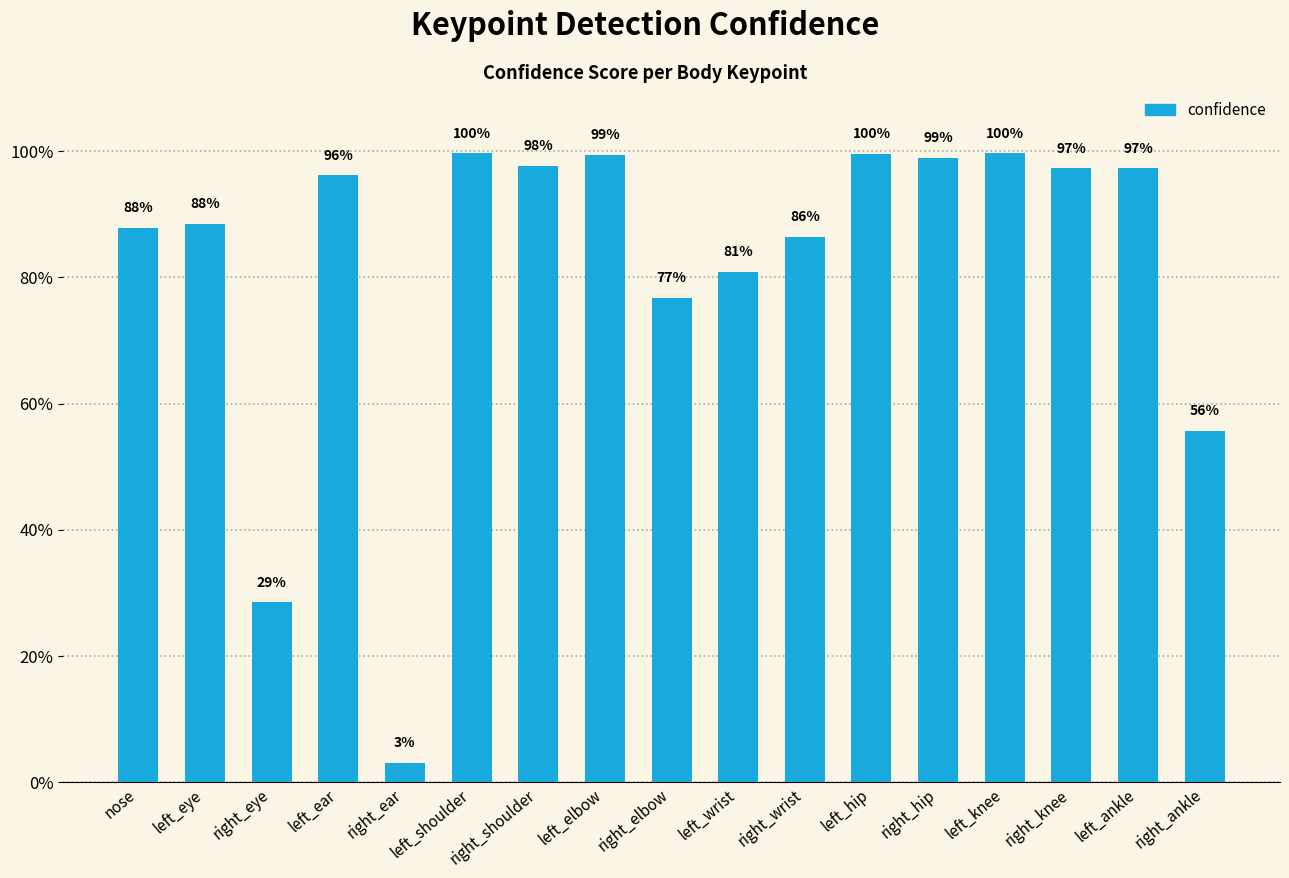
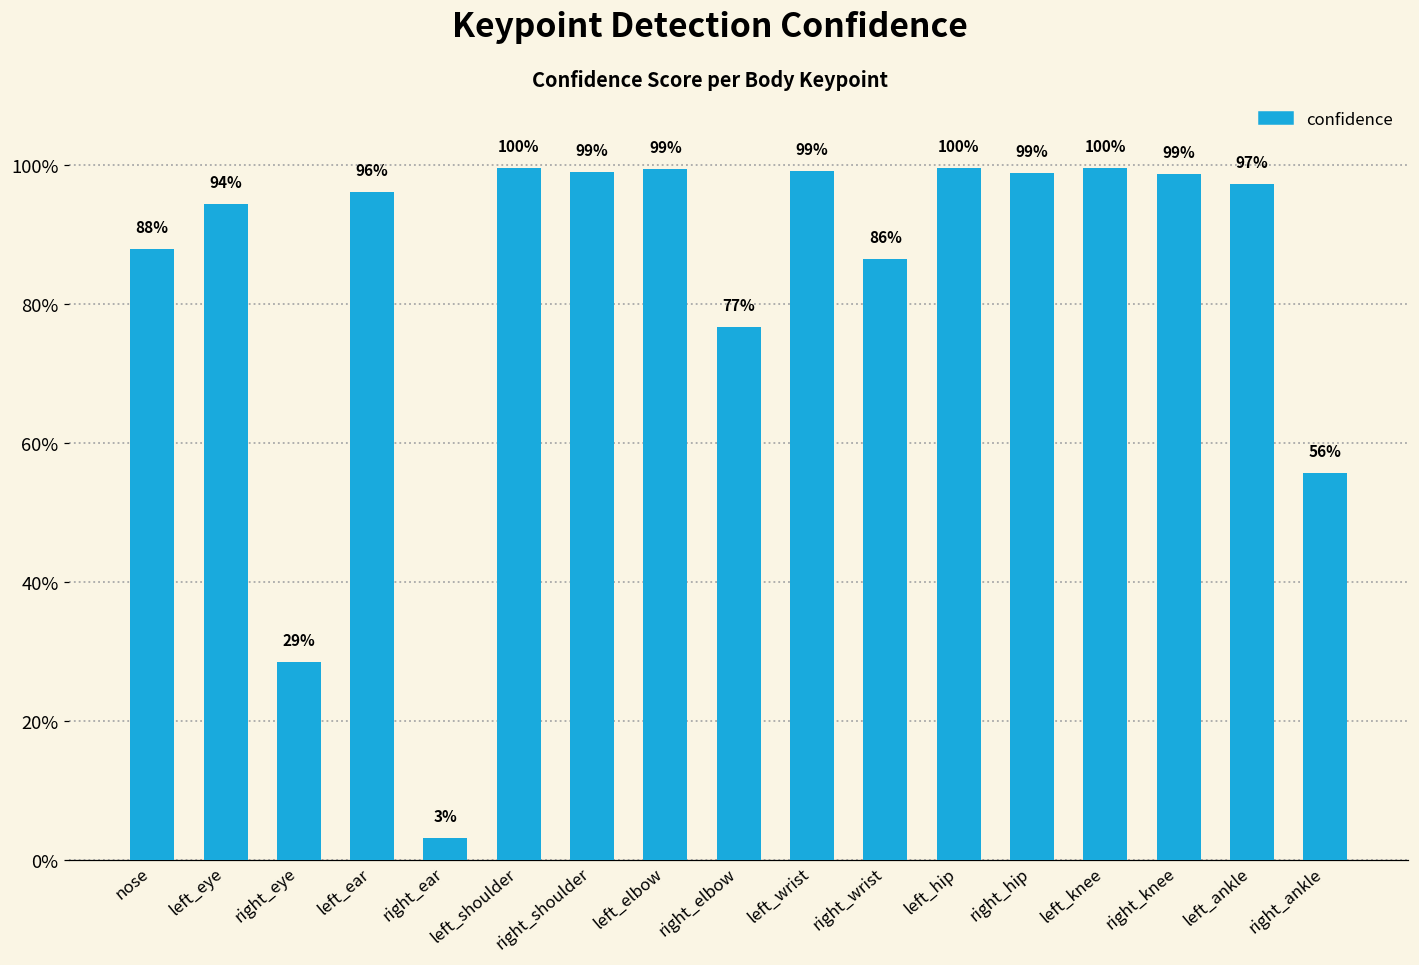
left_eye: 88% -> 94%
right_shoulder: 98% -> 99%
left_wrist: 81% -> 99%
right_knee: 97% -> 99%
